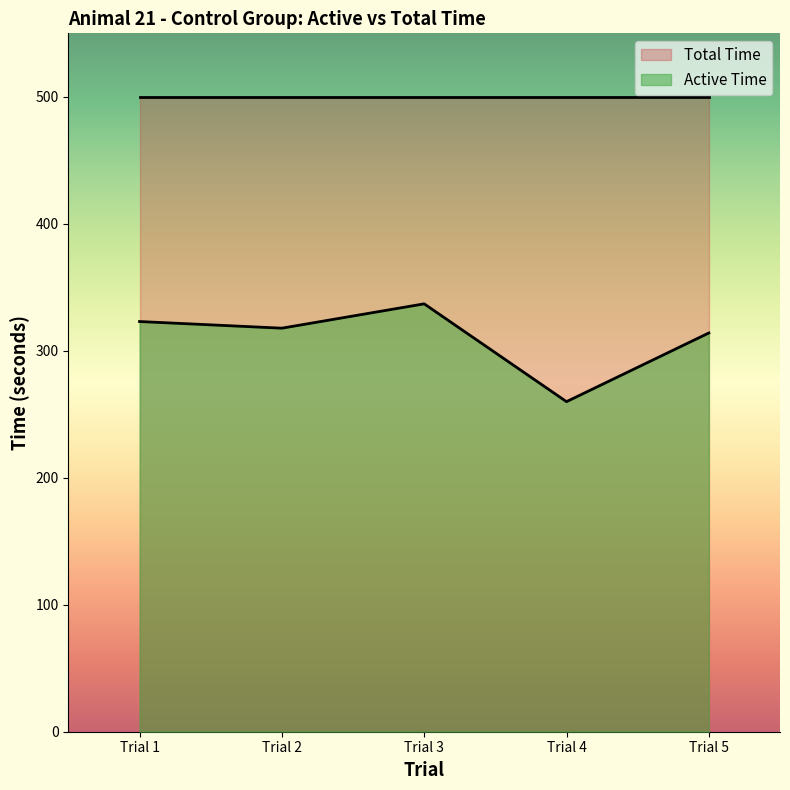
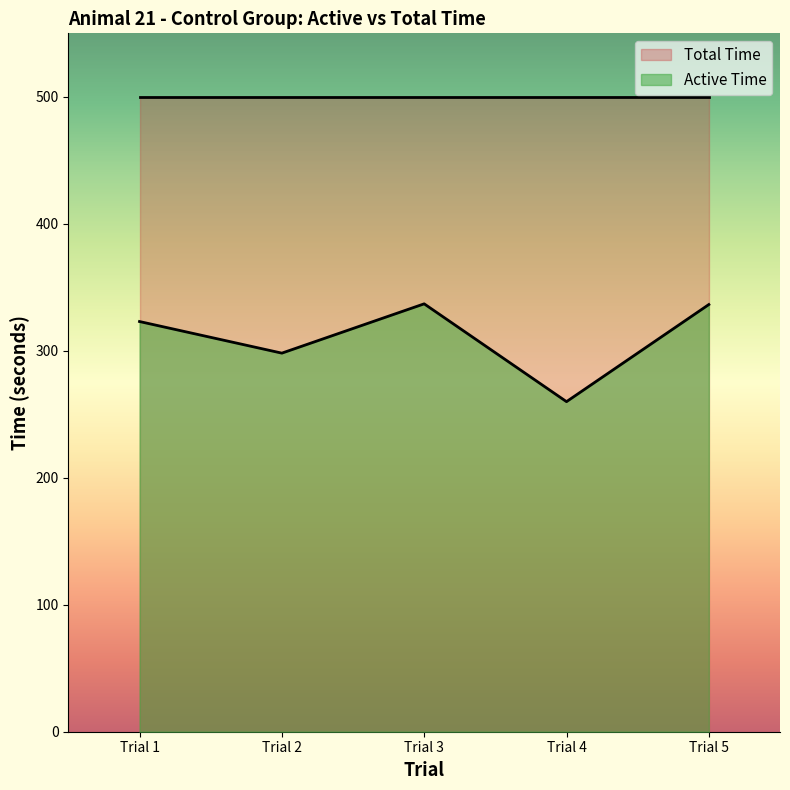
Active Time, Trial 2: 318 -> 298
Active Time, Trial 5: 314 -> 336
